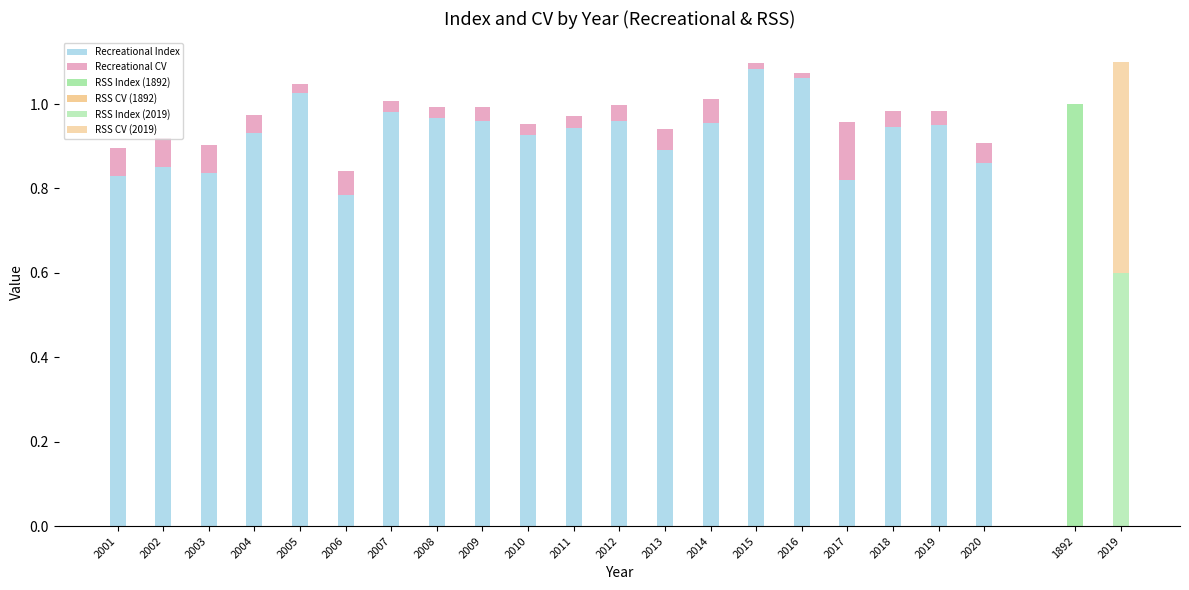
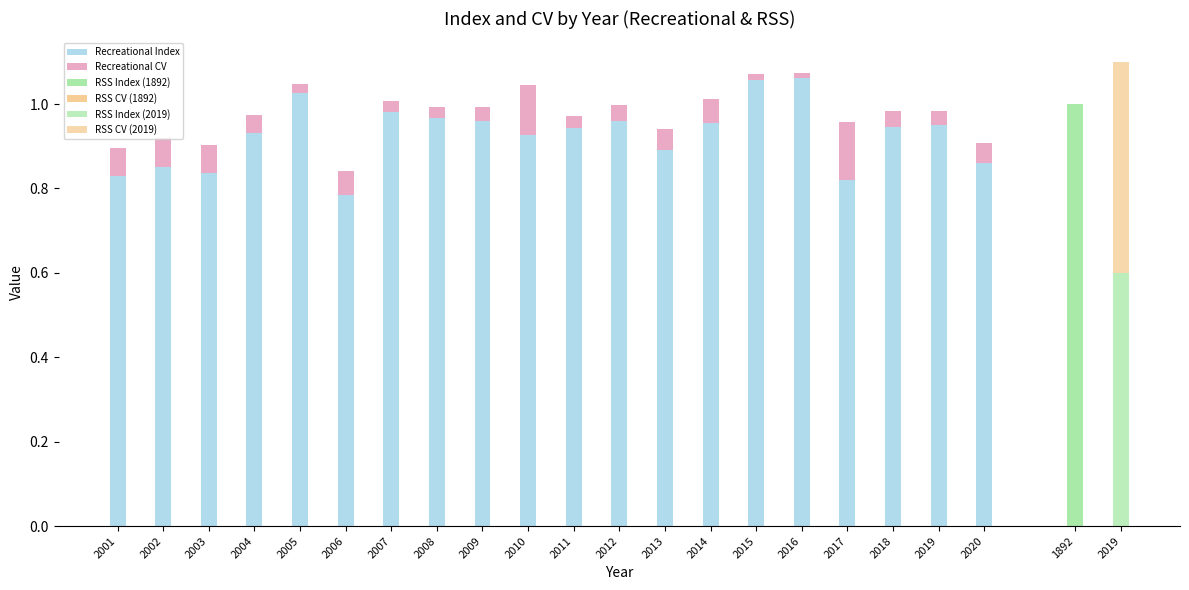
Recreational CV, 2010: 0.03 -> 0.12
Recreational Index, 2015: 1.08 -> 1.06
